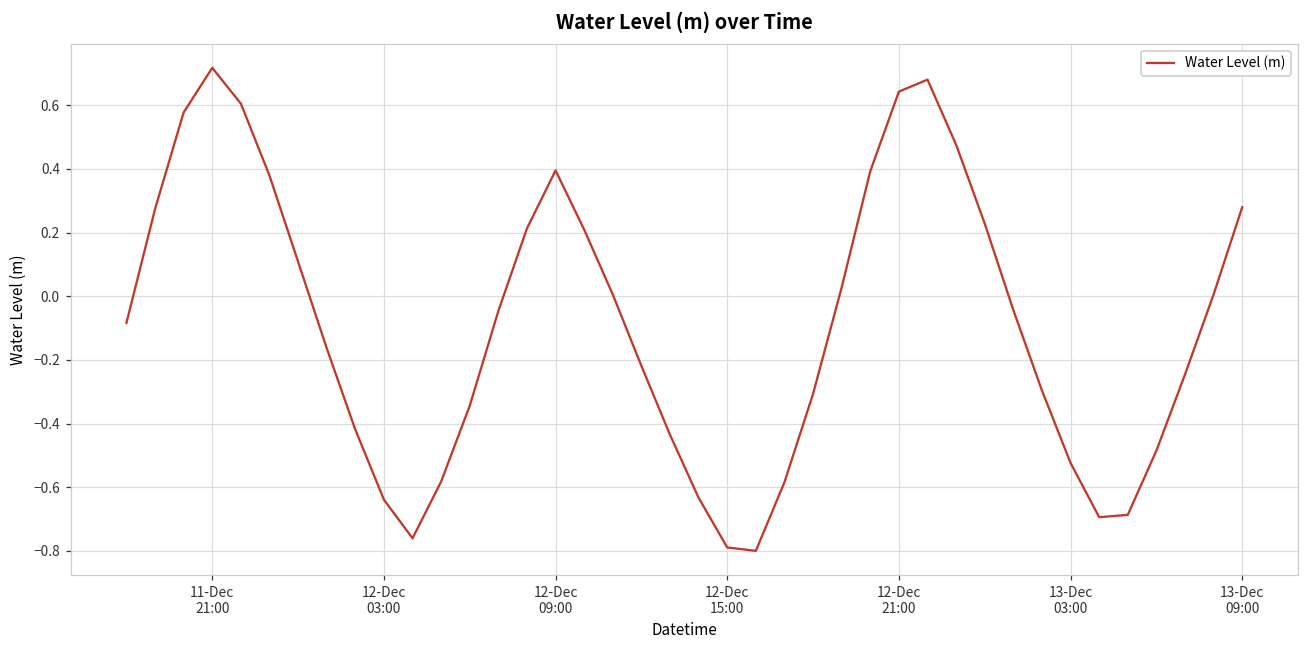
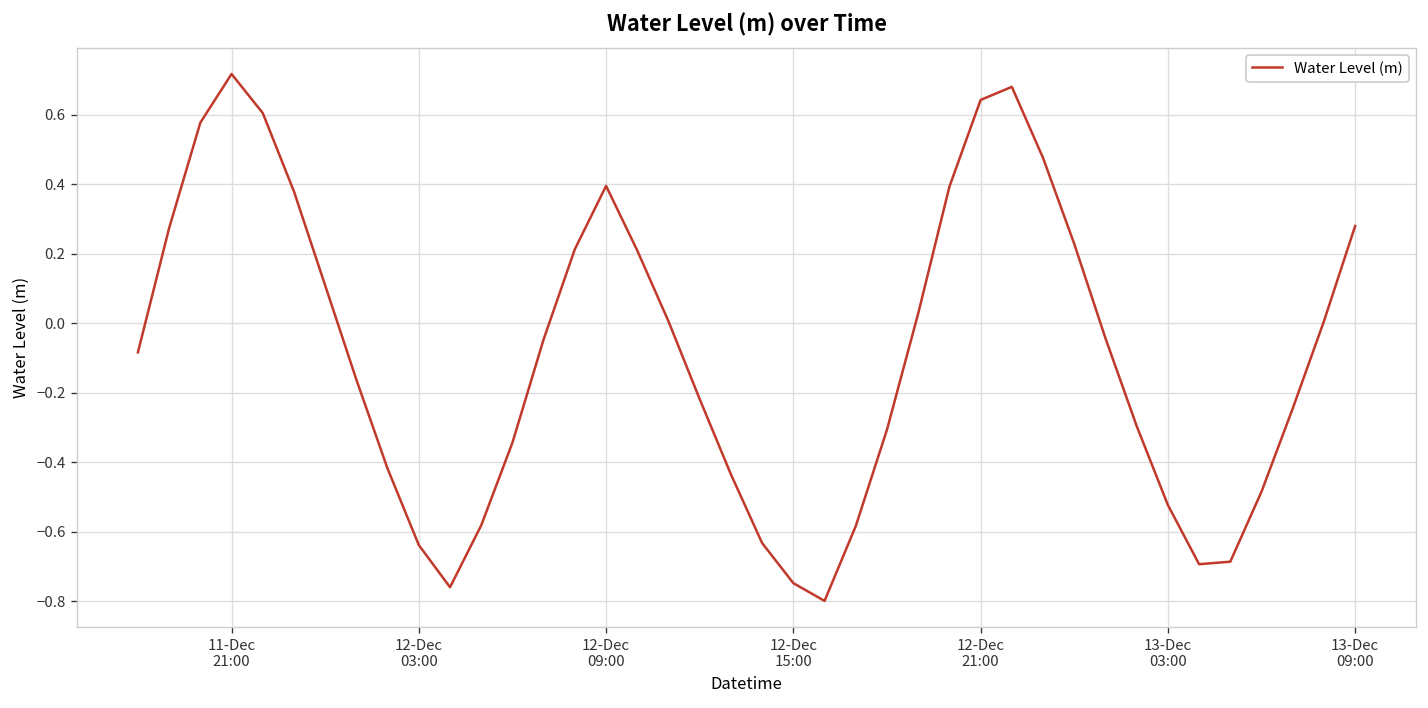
12-Dec 15:00: -0.79 -> -0.75
